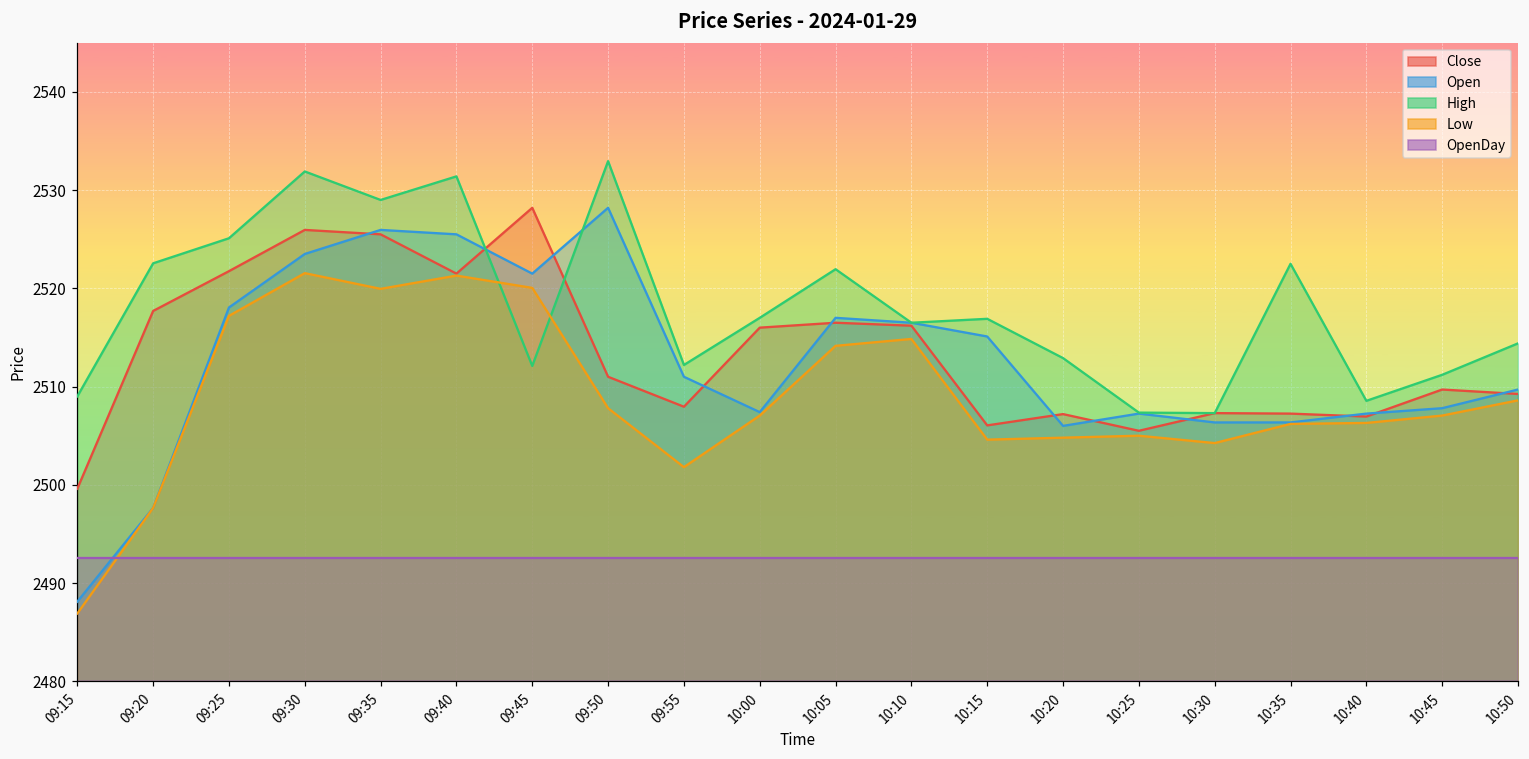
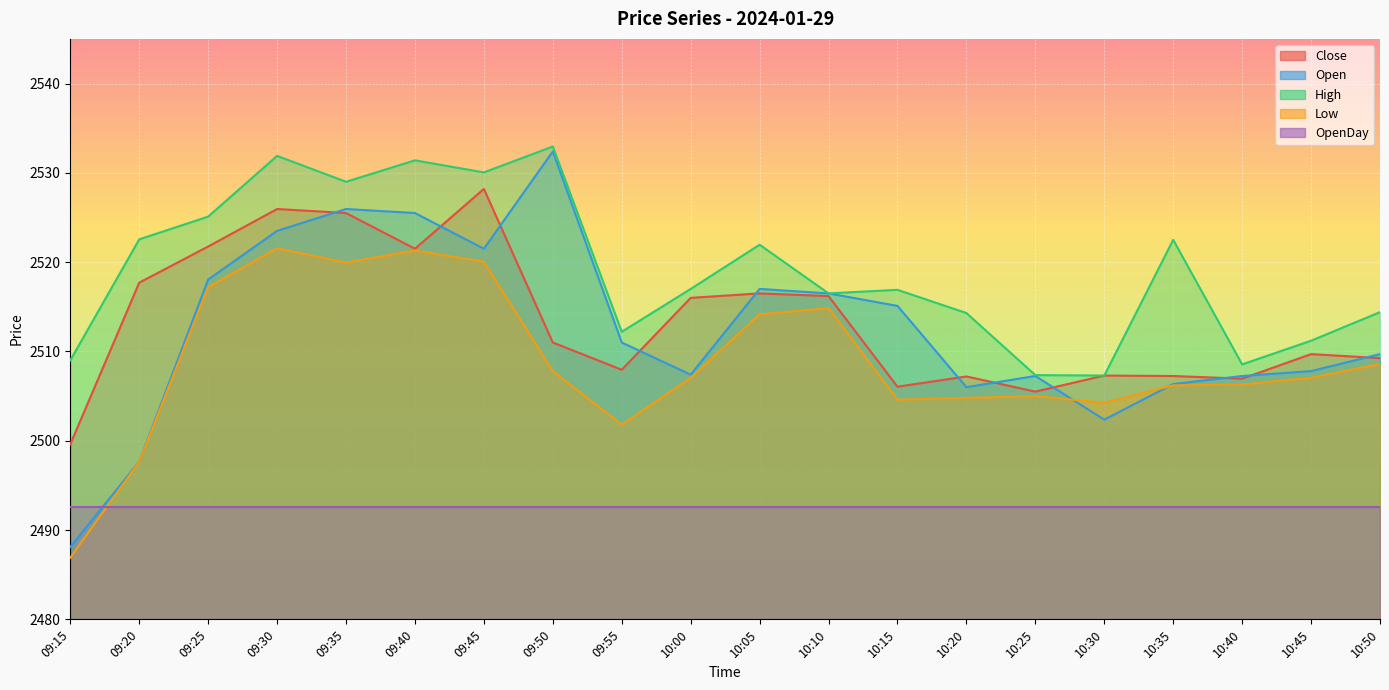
High, 09:45: 2512 -> 2530
Open, 09:50: 2528 -> 2532
High, 10:20: 2513 -> 2514
Open, 10:30: 2506 -> 2502
